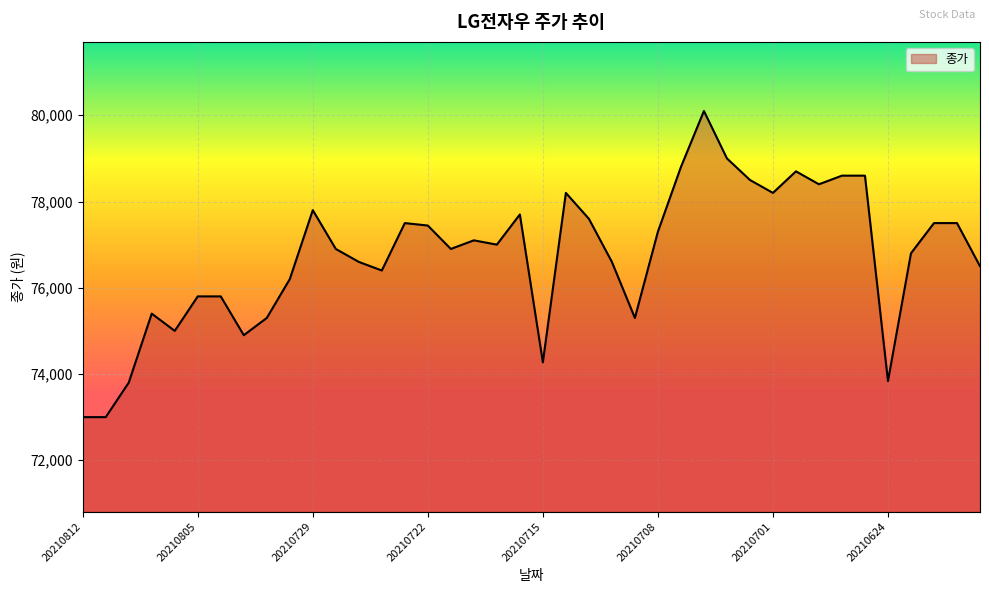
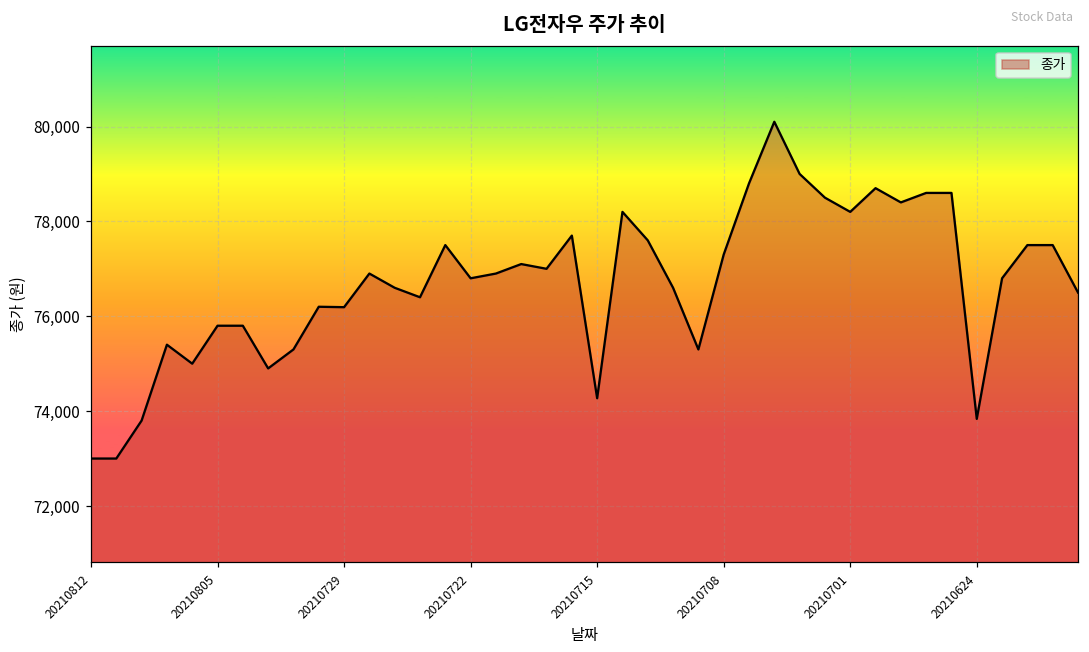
20210729: 77,800 -> 76,200
20210722: 77,400 -> 76,800
